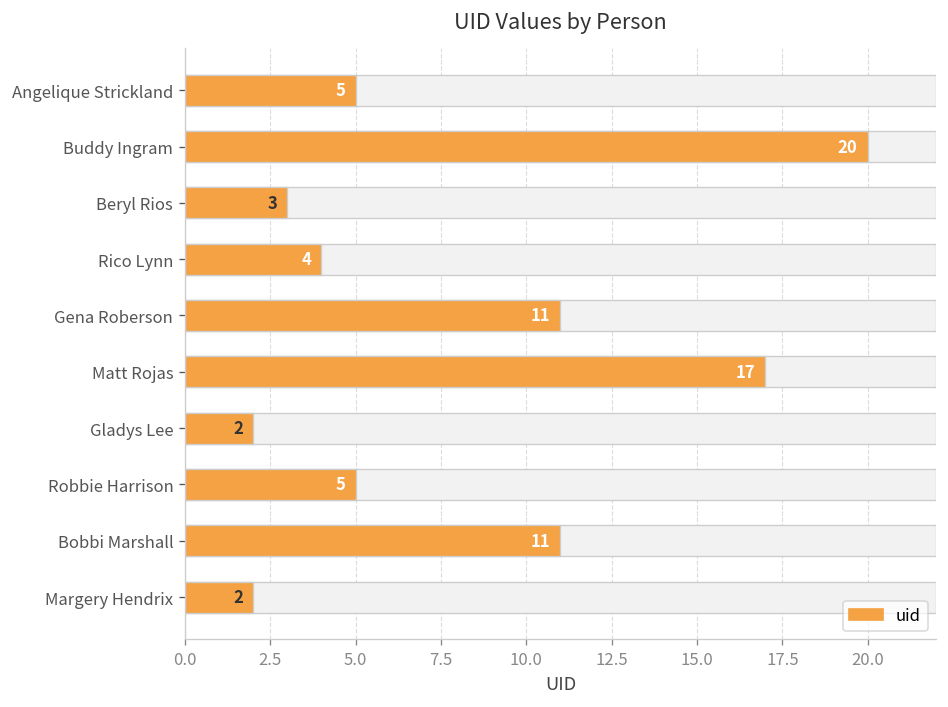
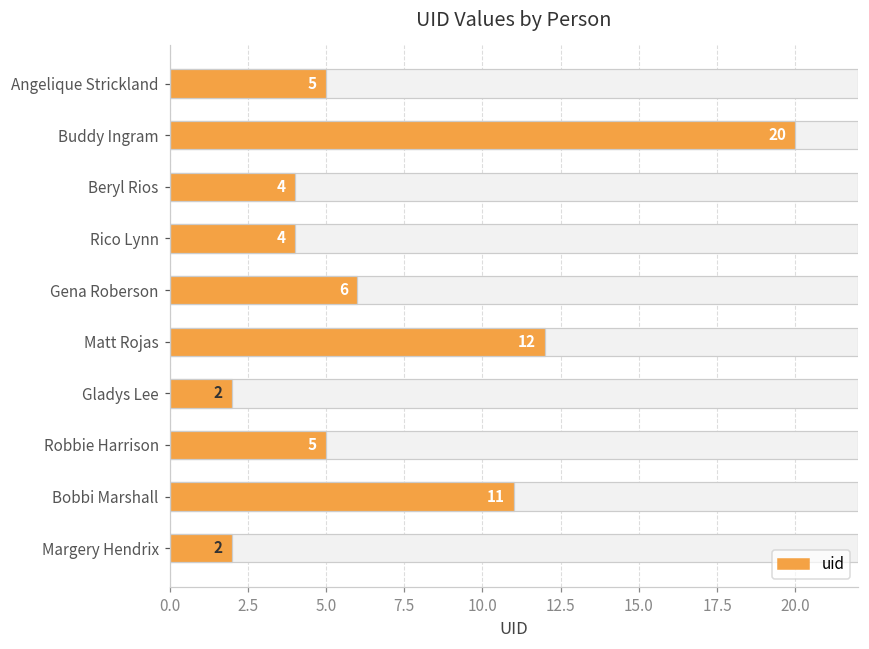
uid, Beryl Rios: 3 -> 4
uid, Gena Roberson: 11 -> 6
uid, Matt Rojas: 17 -> 12
